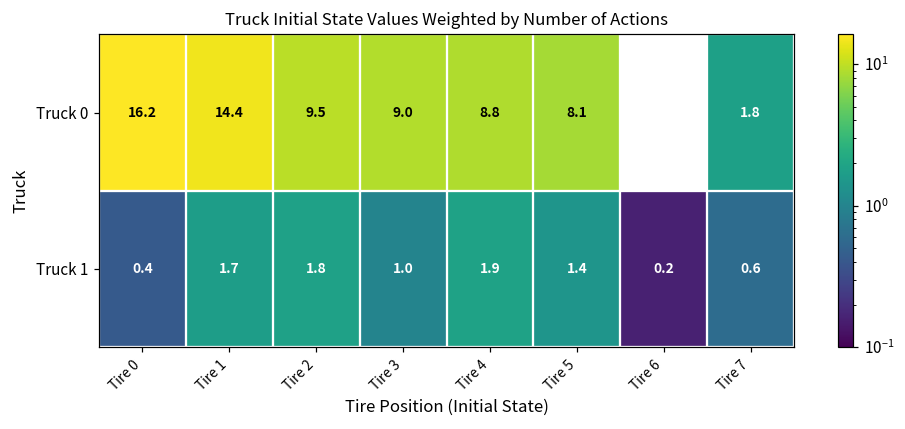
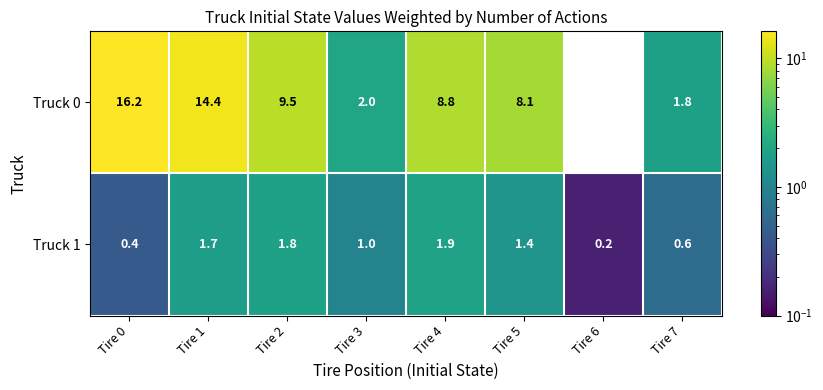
Truck 0, Tire 3: 9.0 -> 2.0
